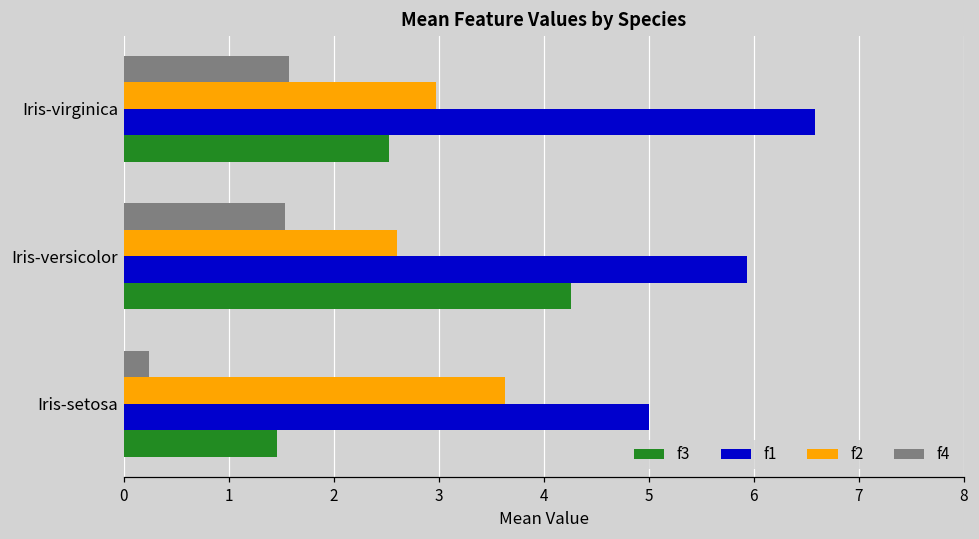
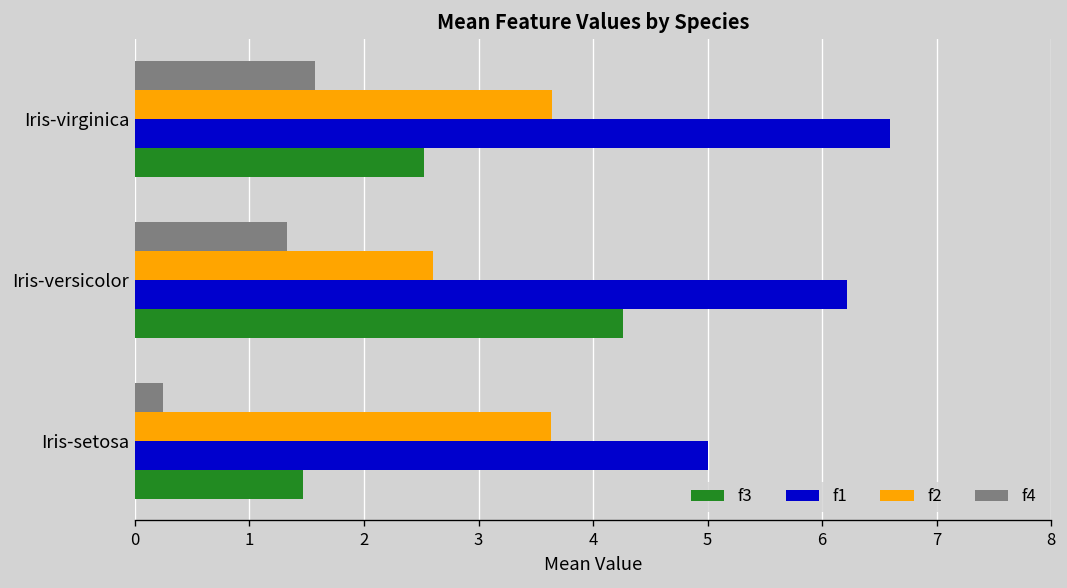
f2, Iris-virginica: 3.0 -> 3.6
f4, Iris-versicolor: 1.5 -> 1.3
f1, Iris-versicolor: 5.9 -> 6.2
